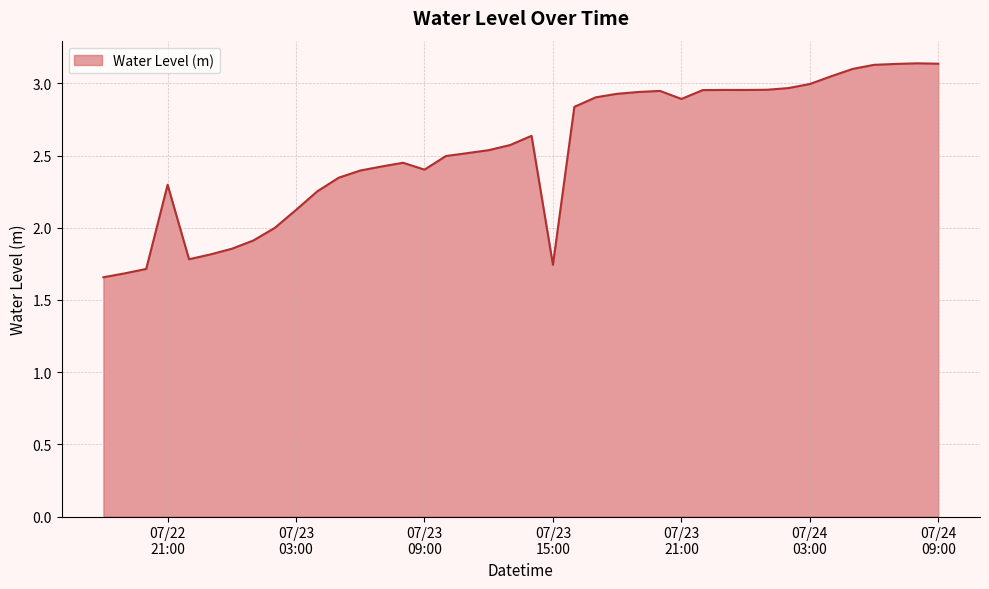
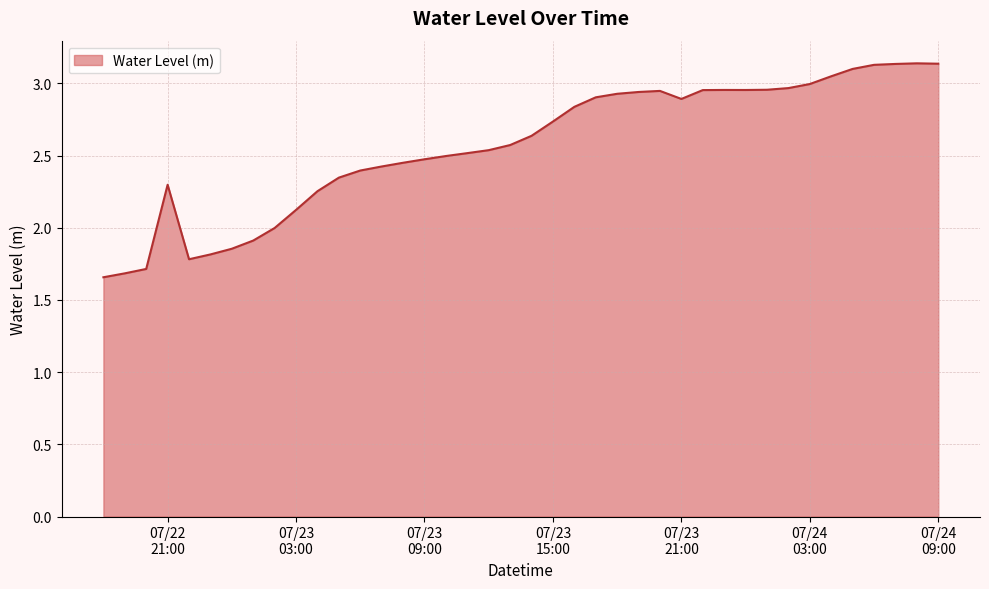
07/23 09:00: 2.40 -> 2.47
07/23 15:00: 1.74 -> 2.74
